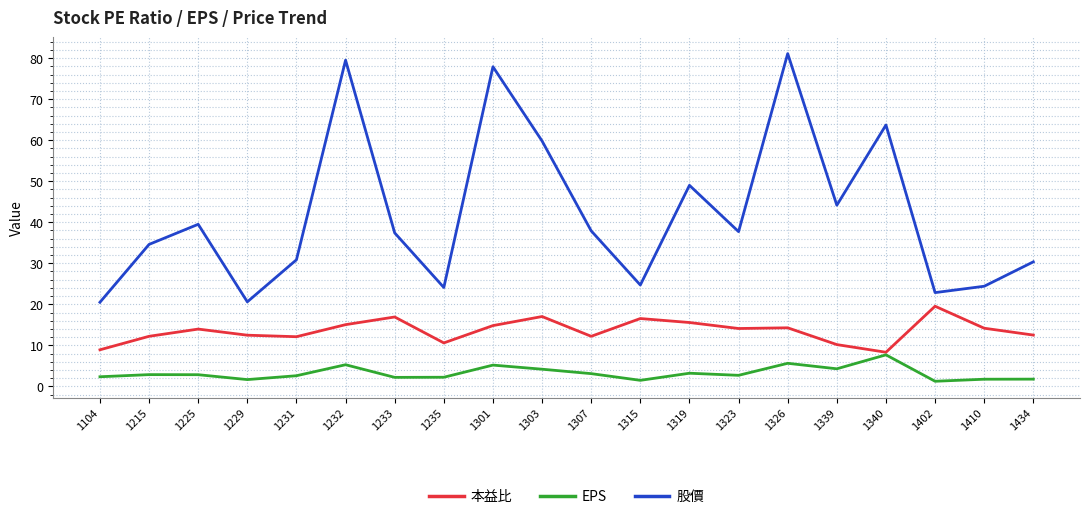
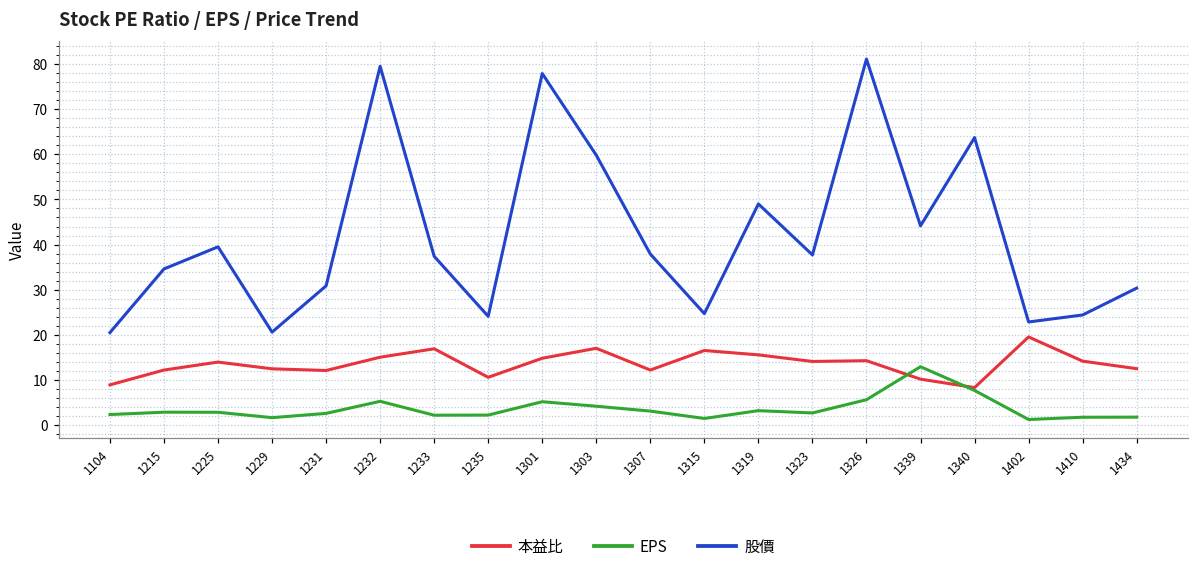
EPS, 1339: 4 -> 13
